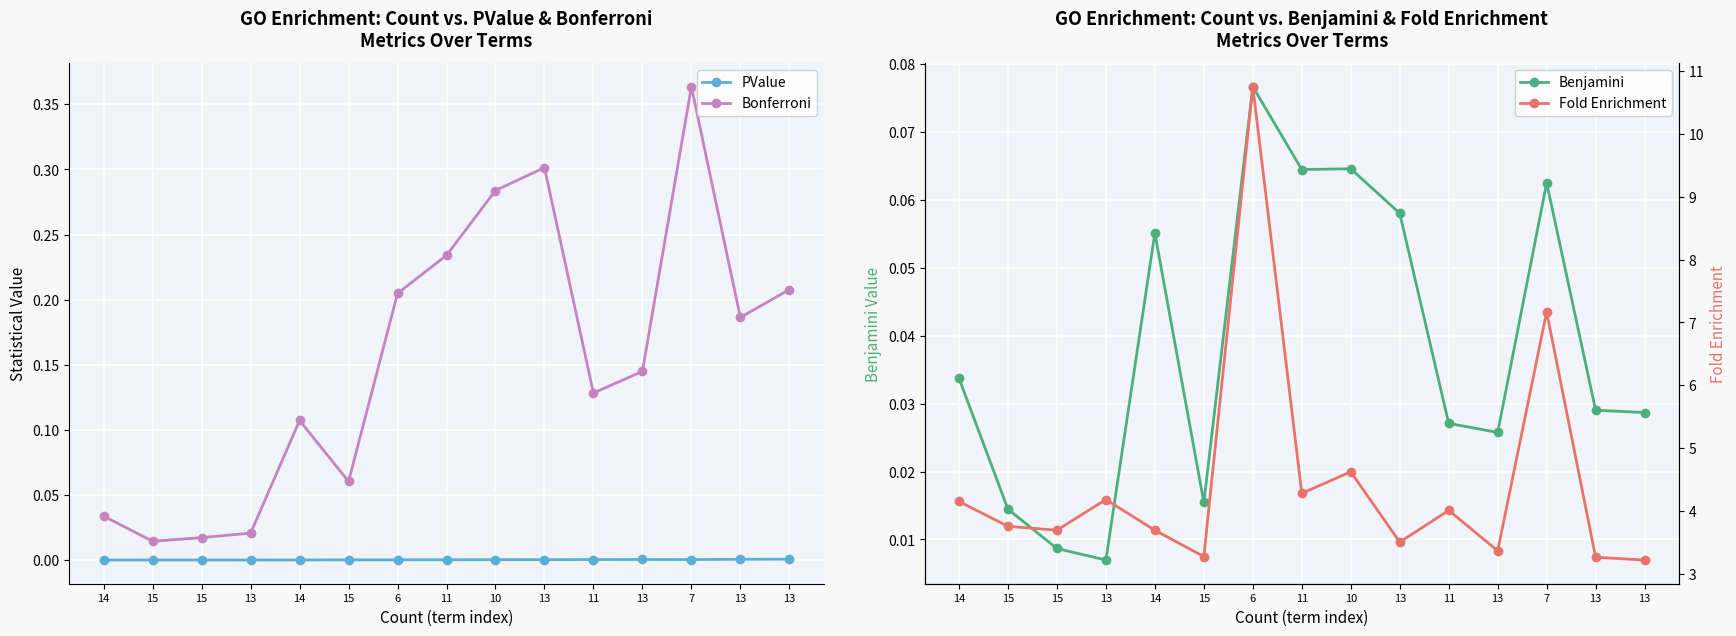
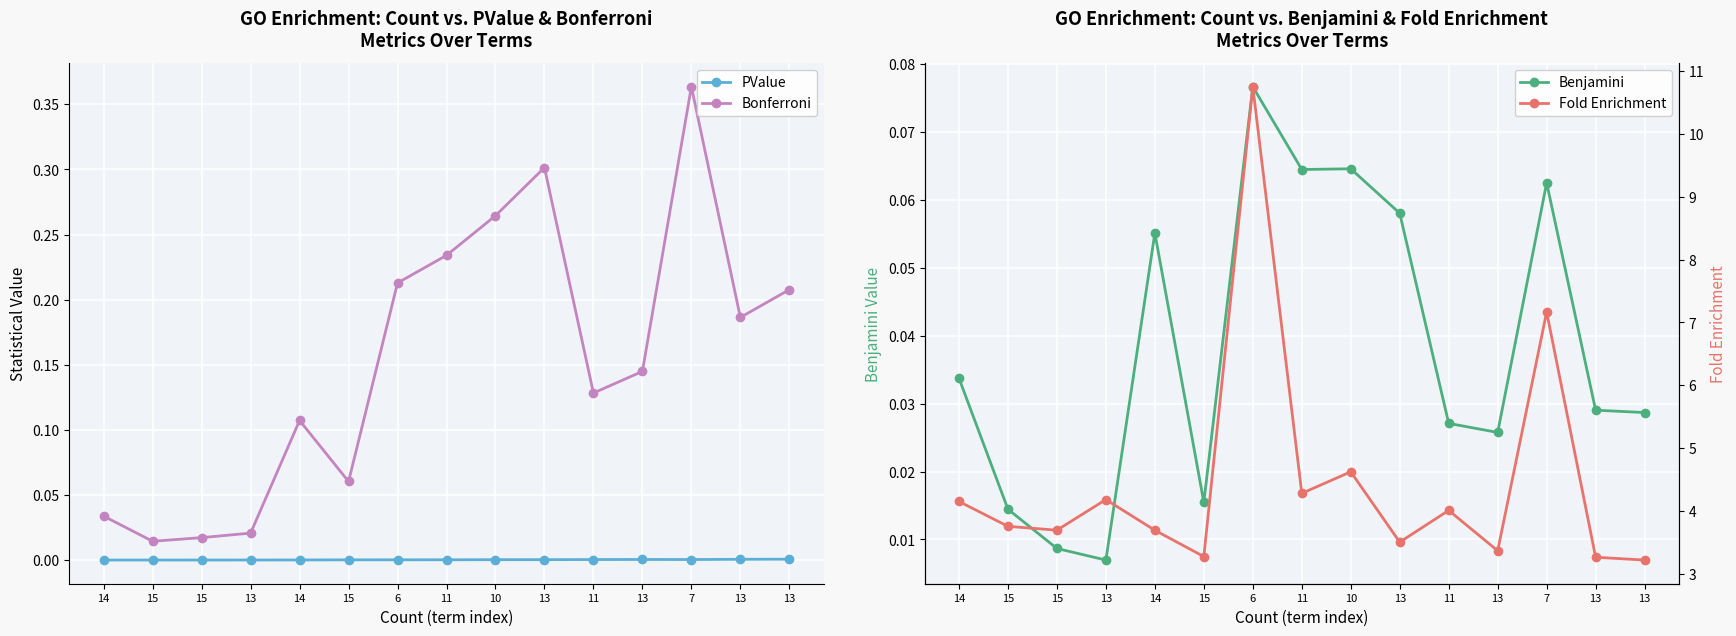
GO Enrichment: Count vs. PValue & Bonferroni Metrics Over Terms, Bonferroni, 6: 0.205 -> 0.213
GO Enrichment: Count vs. PValue & Bonferroni Metrics Over Terms, Bonferroni, 10: 0.284 -> 0.264
